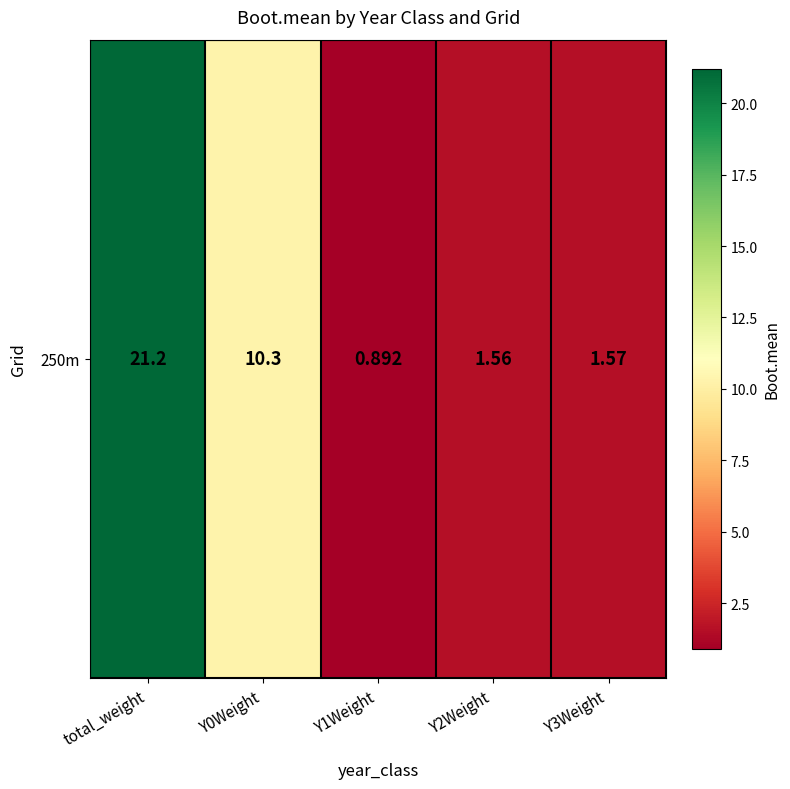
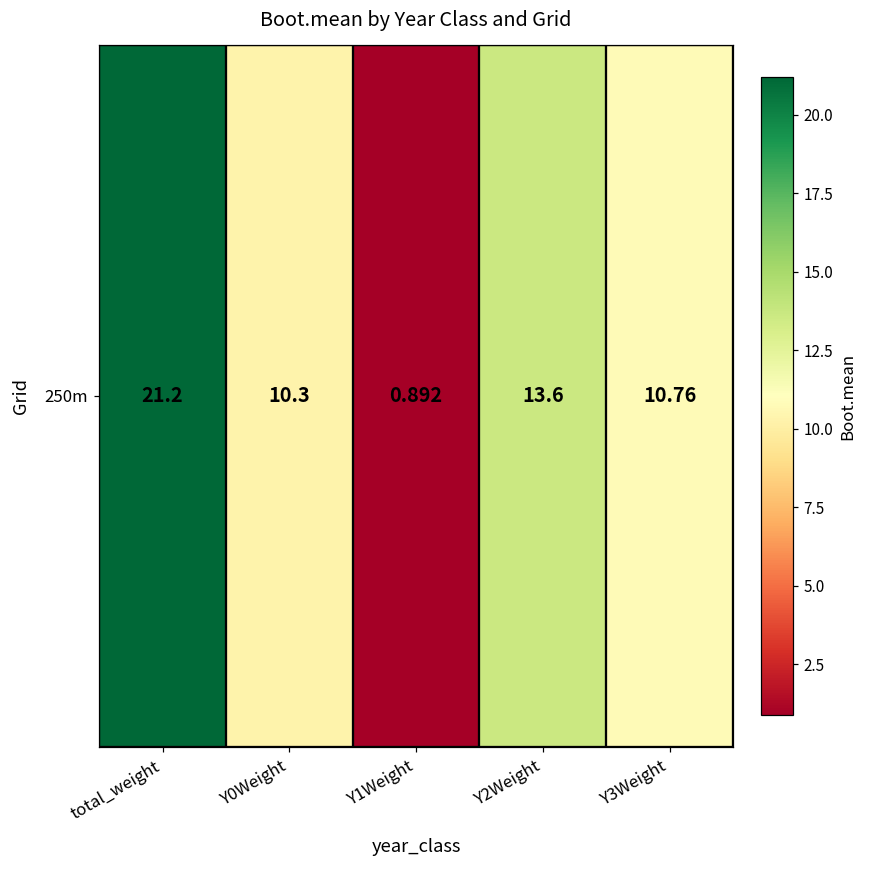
250m, Y2Weight: 1.56 -> 13.6
250m, Y3Weight: 1.57 -> 10.76
